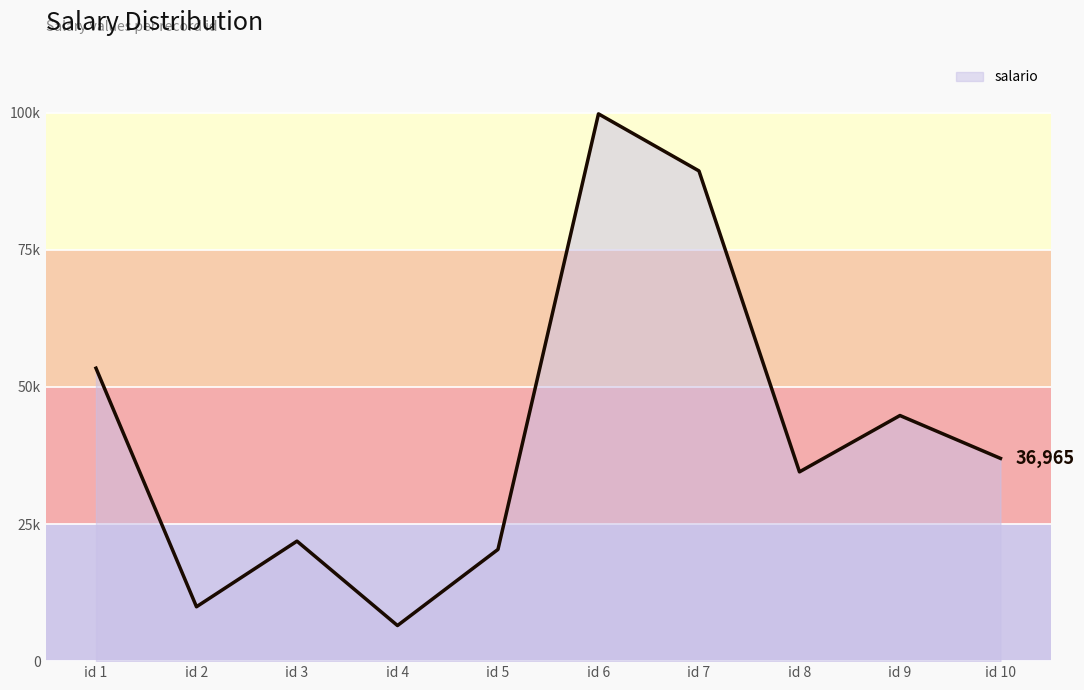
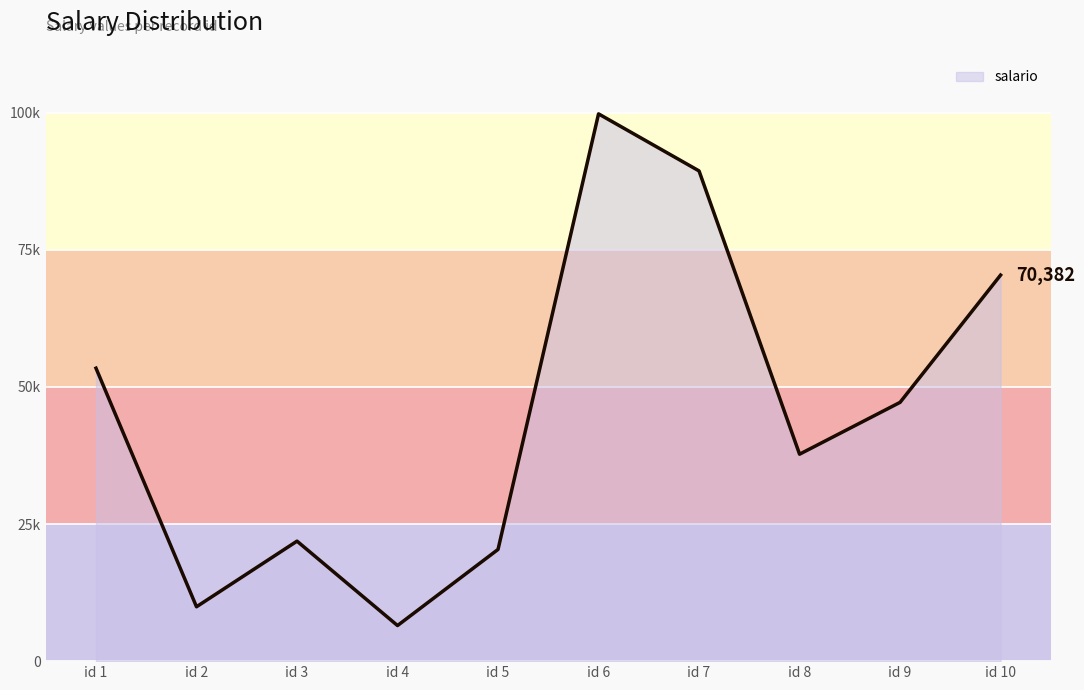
id 8: 35000 -> 38000
id 9: 45000 -> 47000
id 10: 36,965 -> 70,382
